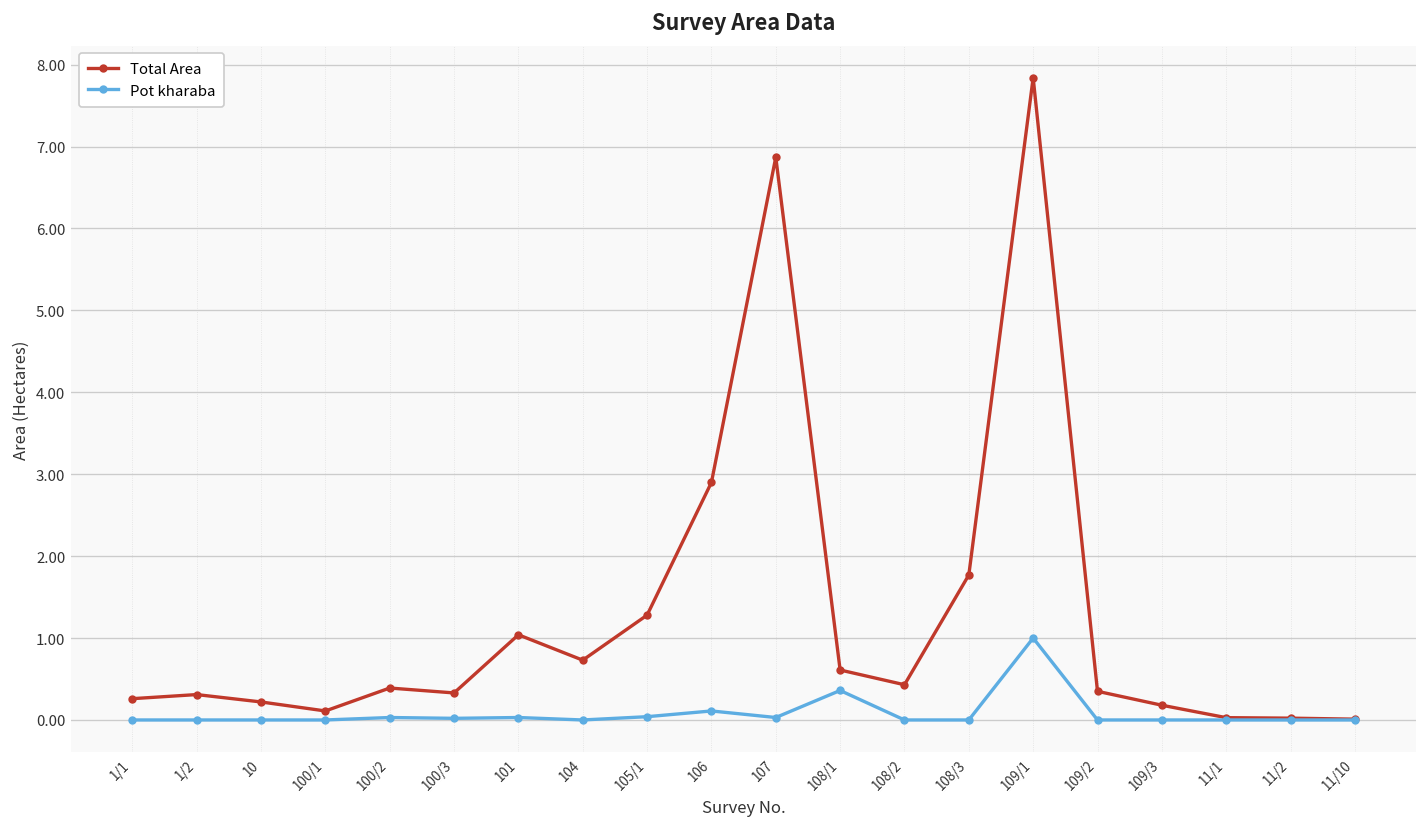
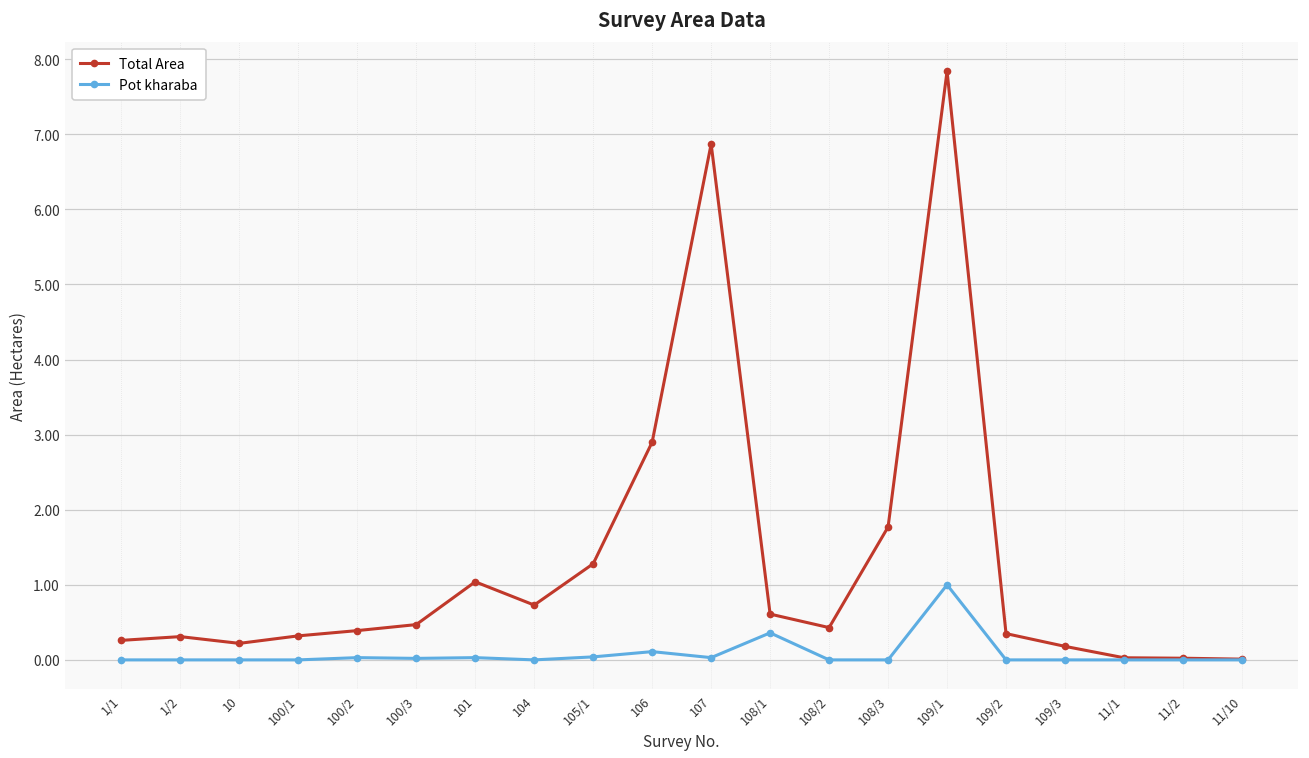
Total Area, 100/1: 0.1 -> 0.3
Total Area, 100/3: 0.3 -> 0.5
